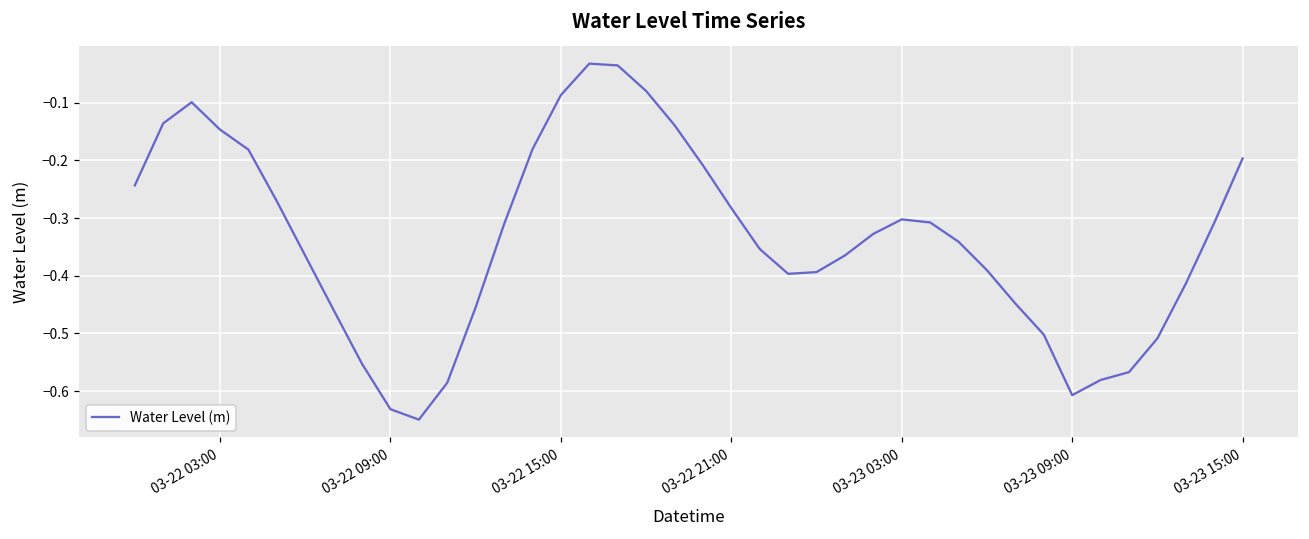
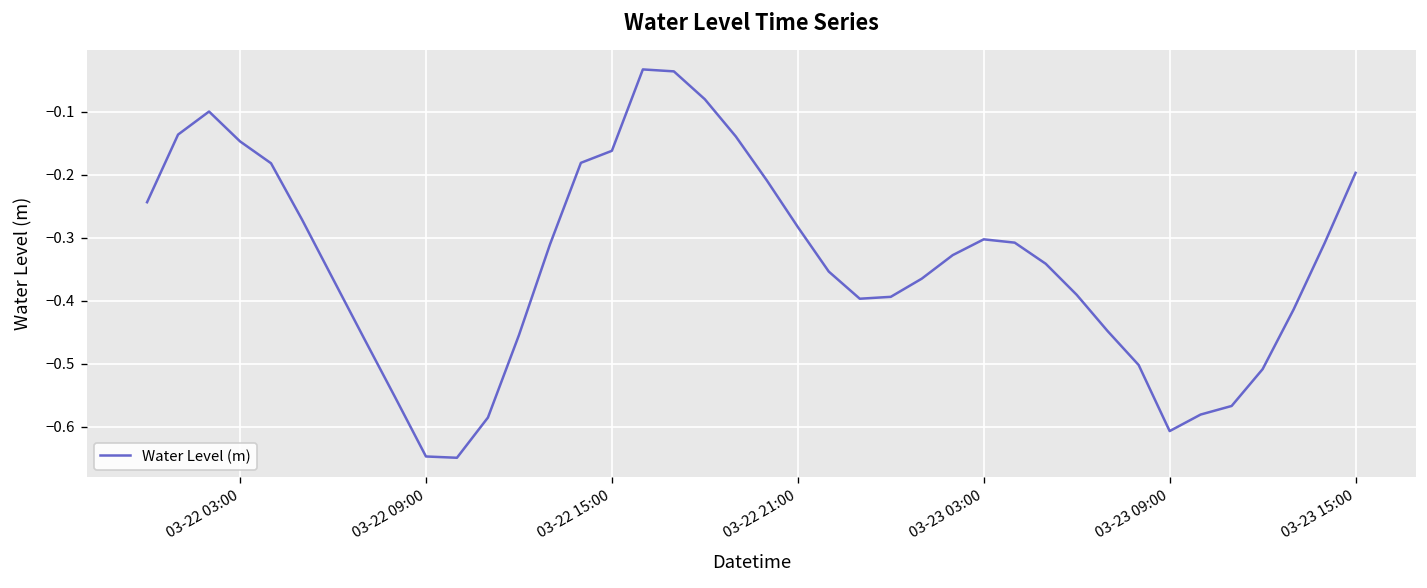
03-22 09:00: -0.63 -> -0.65
03-22 15:00: -0.09 -> -0.16
